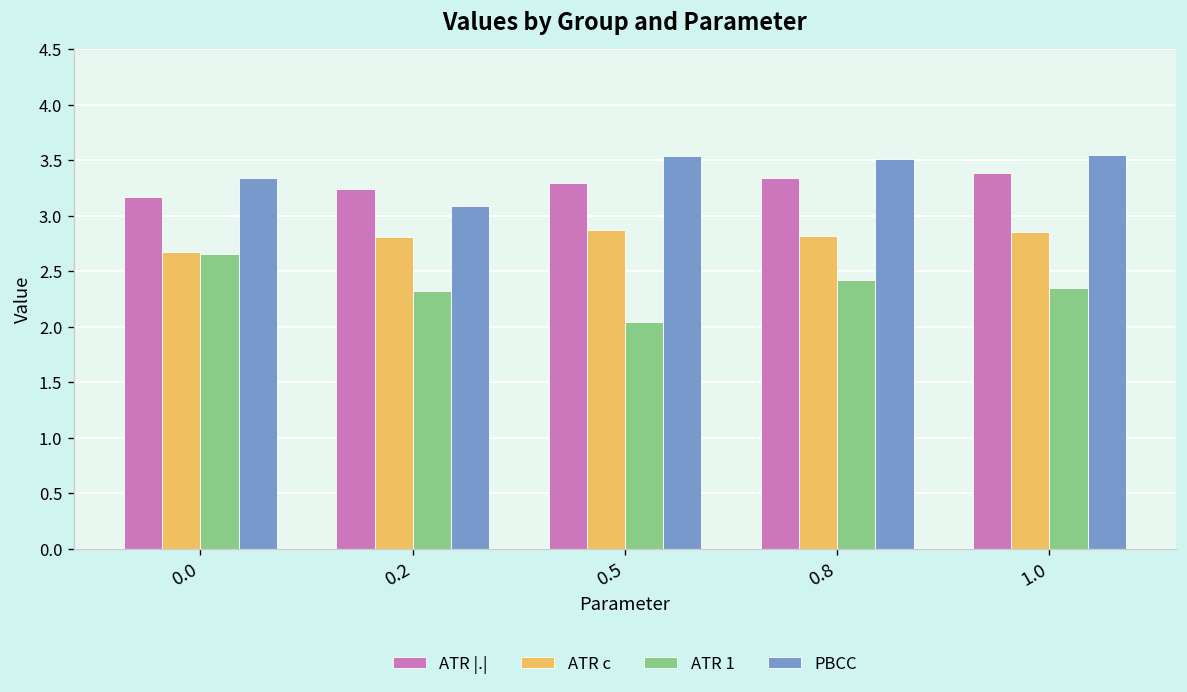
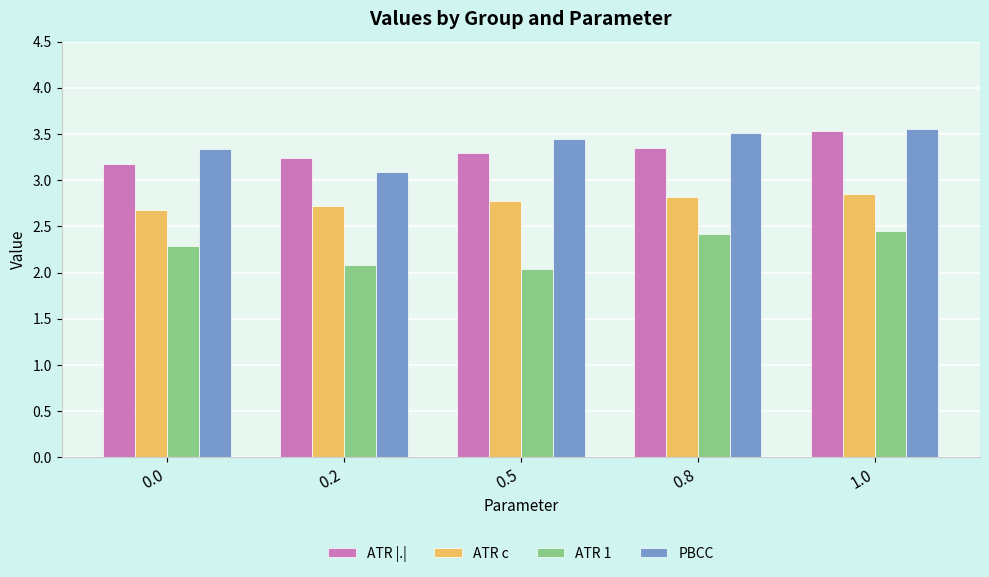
ATR 1, 0.0: 2.7 -> 2.3
ATR c, 0.2: 2.8 -> 2.7
ATR 1, 0.2: 2.3 -> 2.1
ATR c, 0.5: 2.9 -> 2.8
PBCC, 0.5: 3.54 -> 3.45
ATR |.|, 1.0: 3.4 -> 3.5
ATR 1, 1.0: 2.3 -> 2.5
